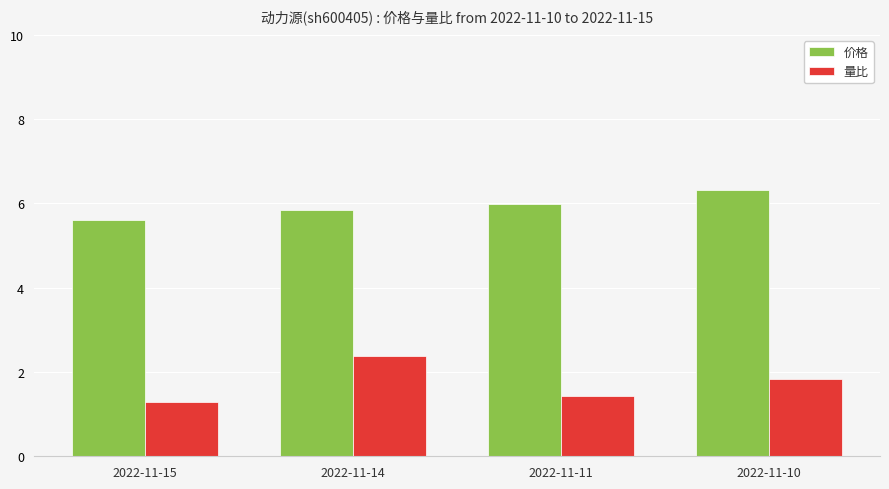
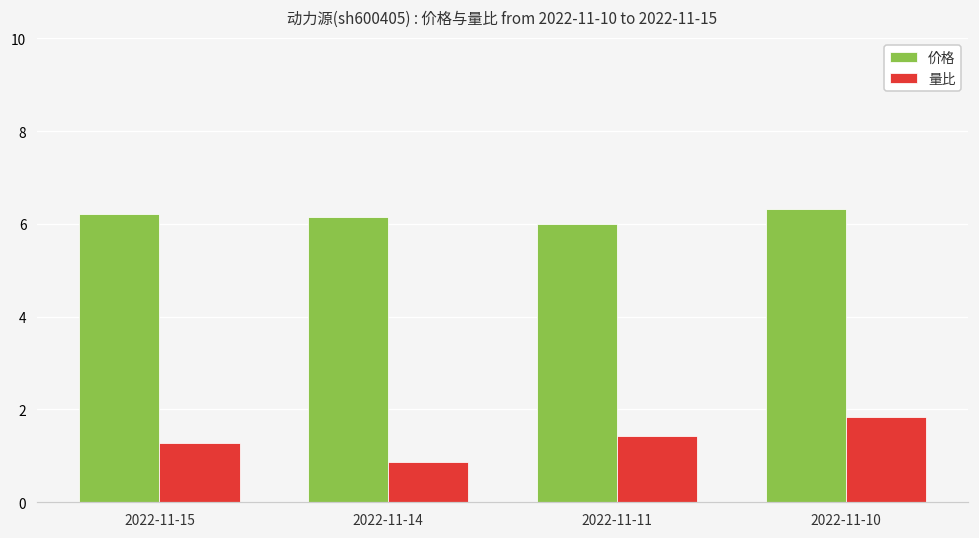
价格, 2022-11-15: 5.6 -> 6.2
价格, 2022-11-14: 5.8 -> 6.1
量比, 2022-11-14: 2.4 -> 0.9
